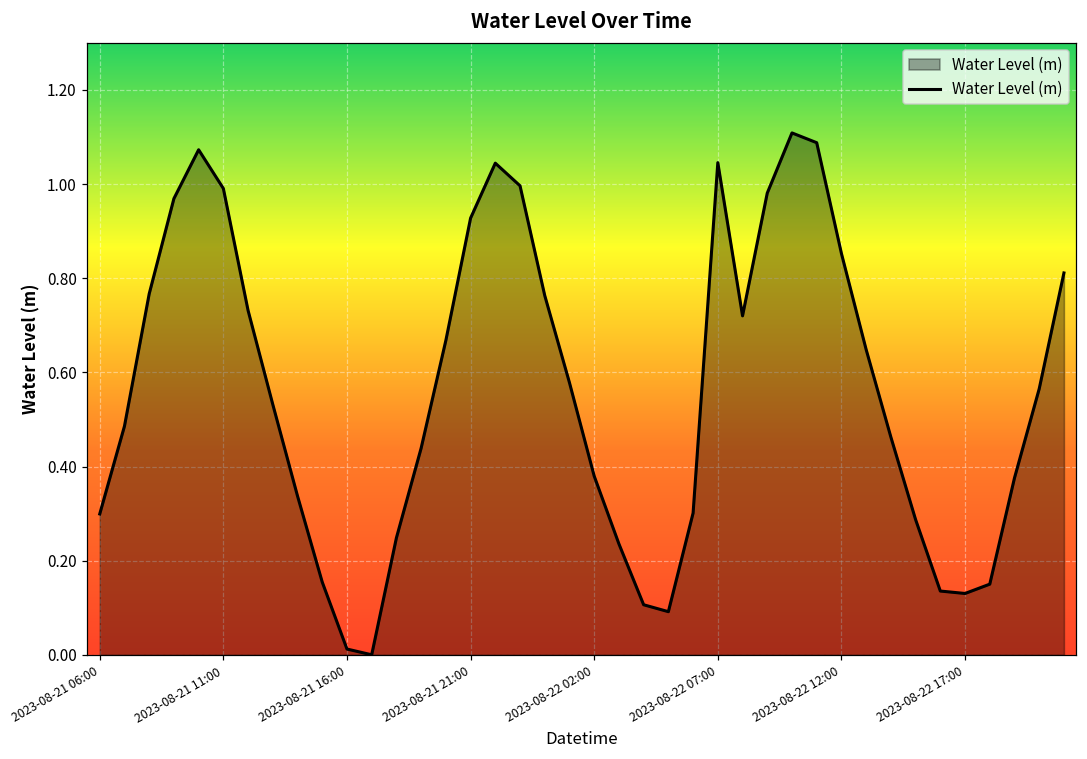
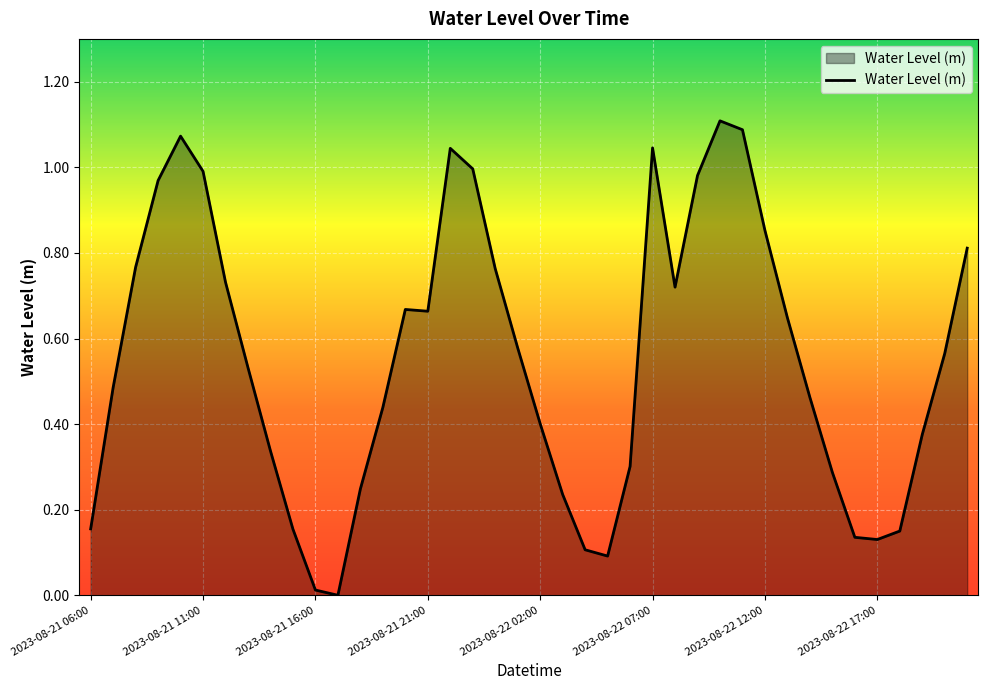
2023-08-21 06:00: 0.30 -> 0.16
2023-08-21 21:00: 0.93 -> 0.66
2023-08-22 02:00: 0.38 -> 0.40
